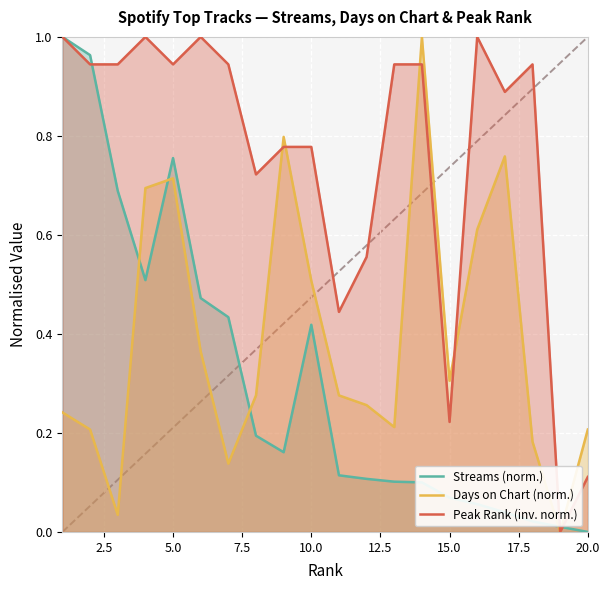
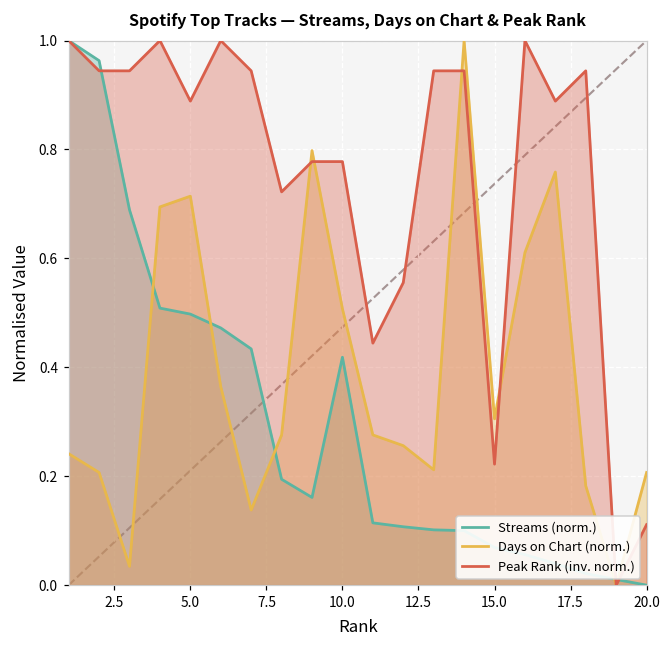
Streams (norm.), 5.0: 0.76 -> 0.50
Peak Rank (inv. norm.), 5.0: 0.94 -> 0.89
